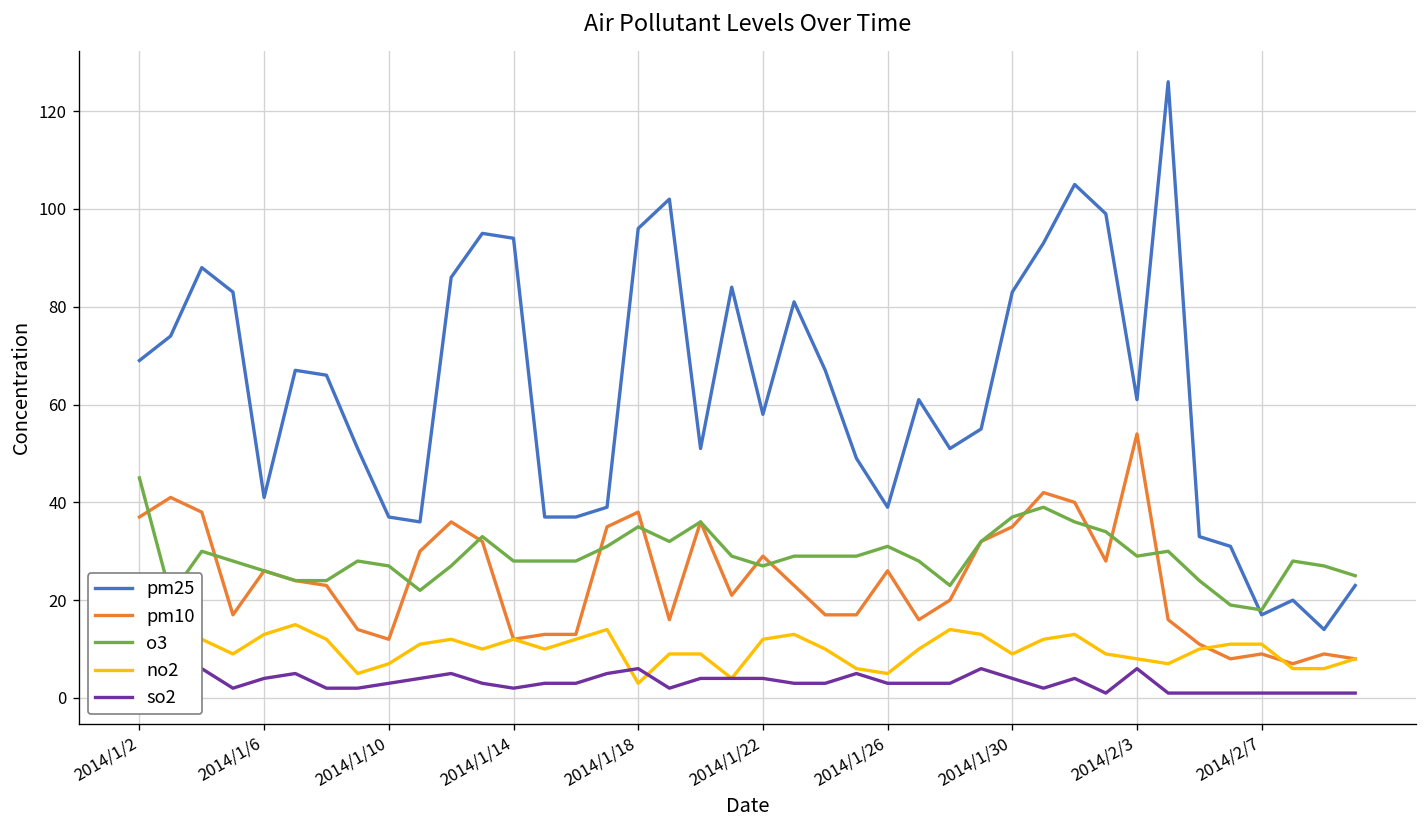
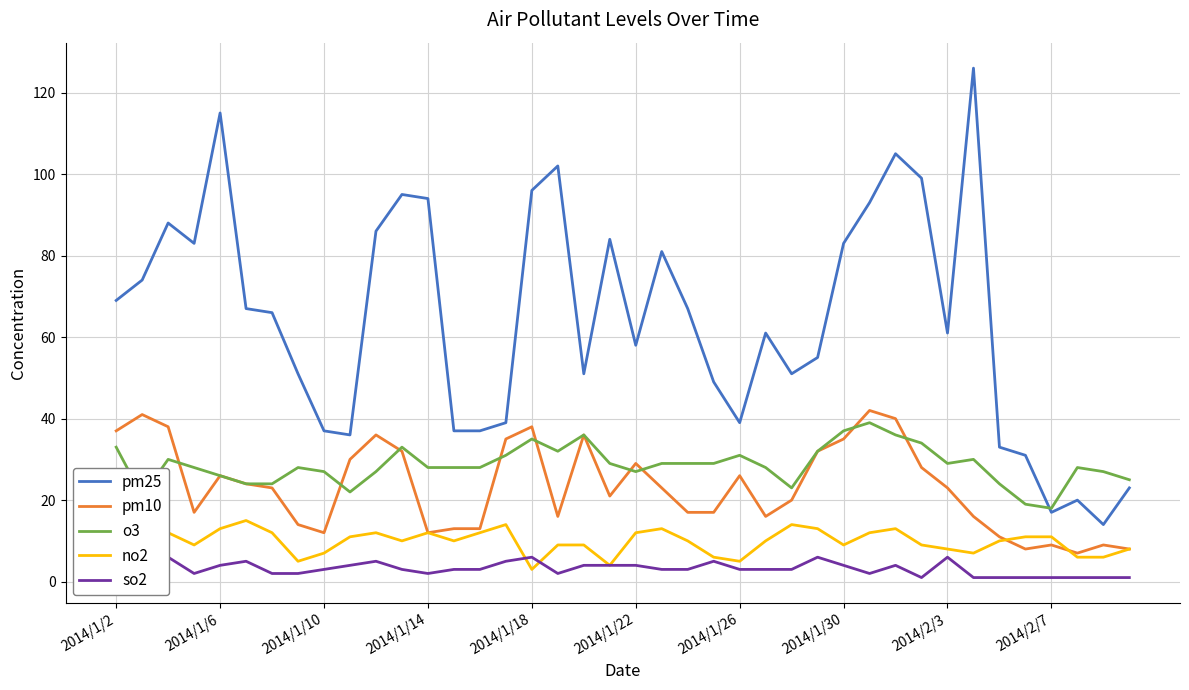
o3, 2014/1/2: 45 -> 33
pm25, 2014/1/6: 41 -> 115
pm10, 2014/2/3: 54 -> 23
